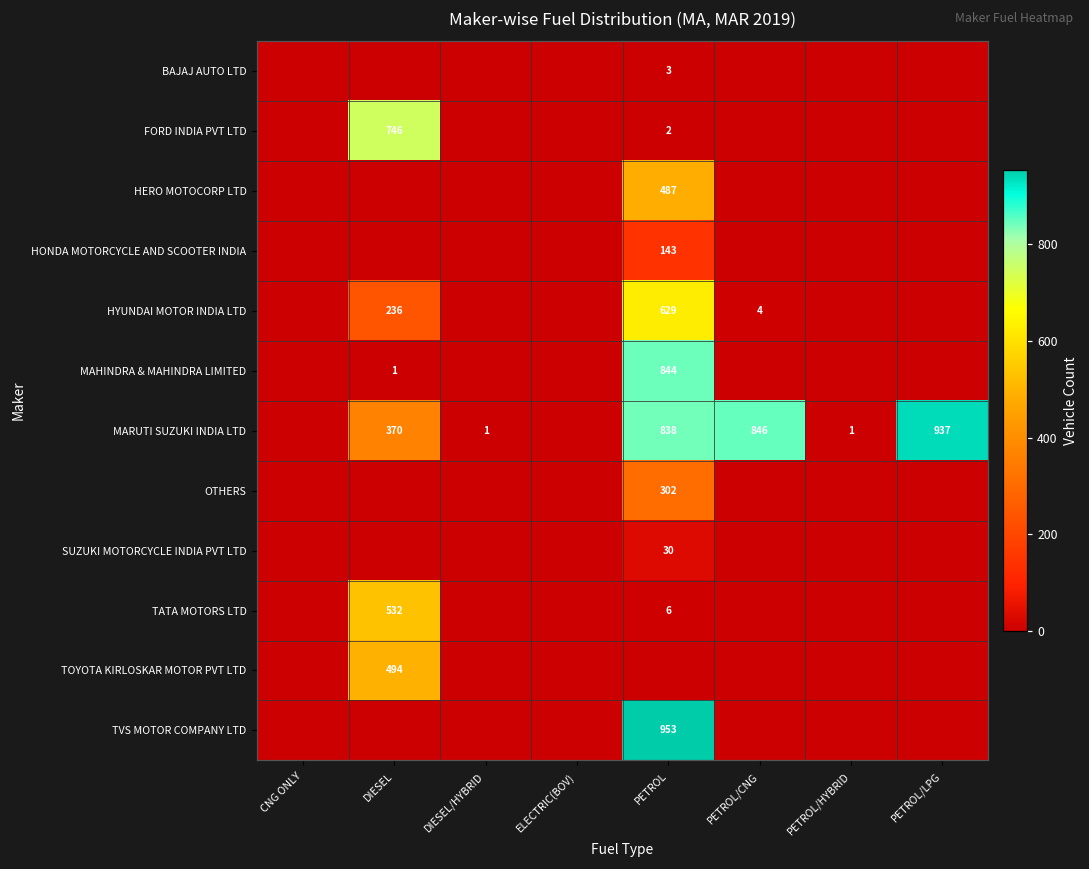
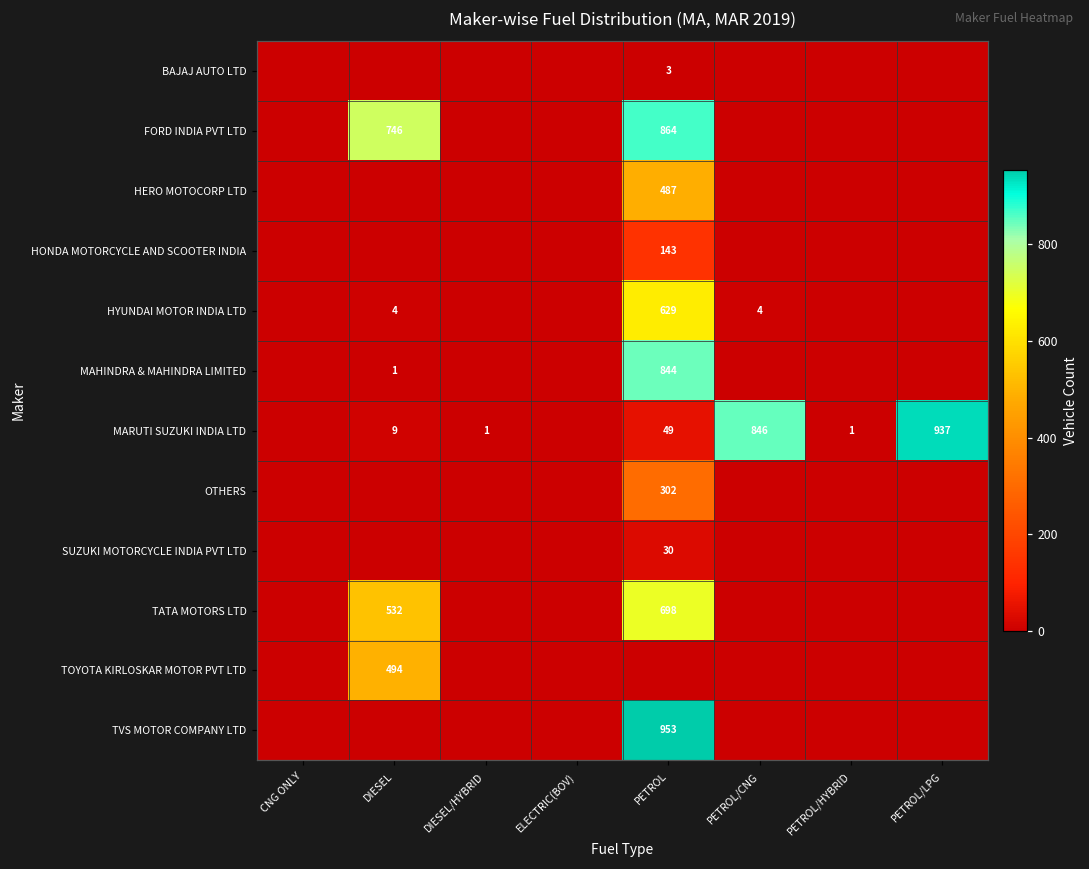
FORD INDIA PVT LTD, PETROL: 2 -> 864
HYUNDAI MOTOR INDIA LTD, DIESEL: 236 -> 4
MARUTI SUZUKI INDIA LTD, DIESEL: 370 -> 9
MARUTI SUZUKI INDIA LTD, PETROL: 838 -> 49
TATA MOTORS LTD, PETROL: 6 -> 698
